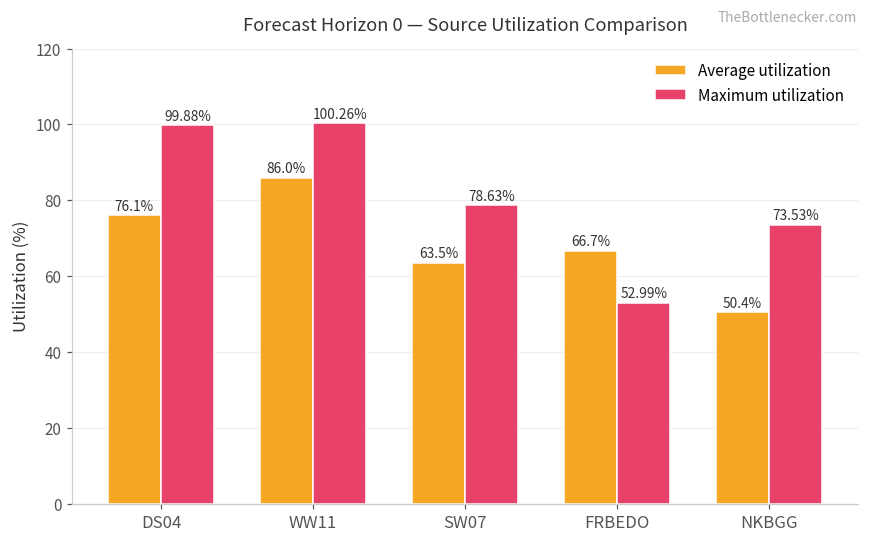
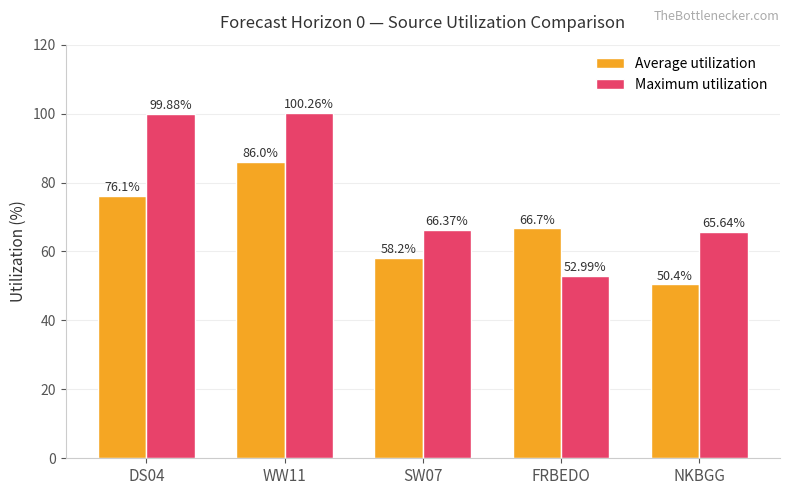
Average utilization, SW07: 63.5% -> 58.2%
Maximum utilization, SW07: 78.63% -> 66.37%
Maximum utilization, NKBGG: 73.53% -> 65.64%
